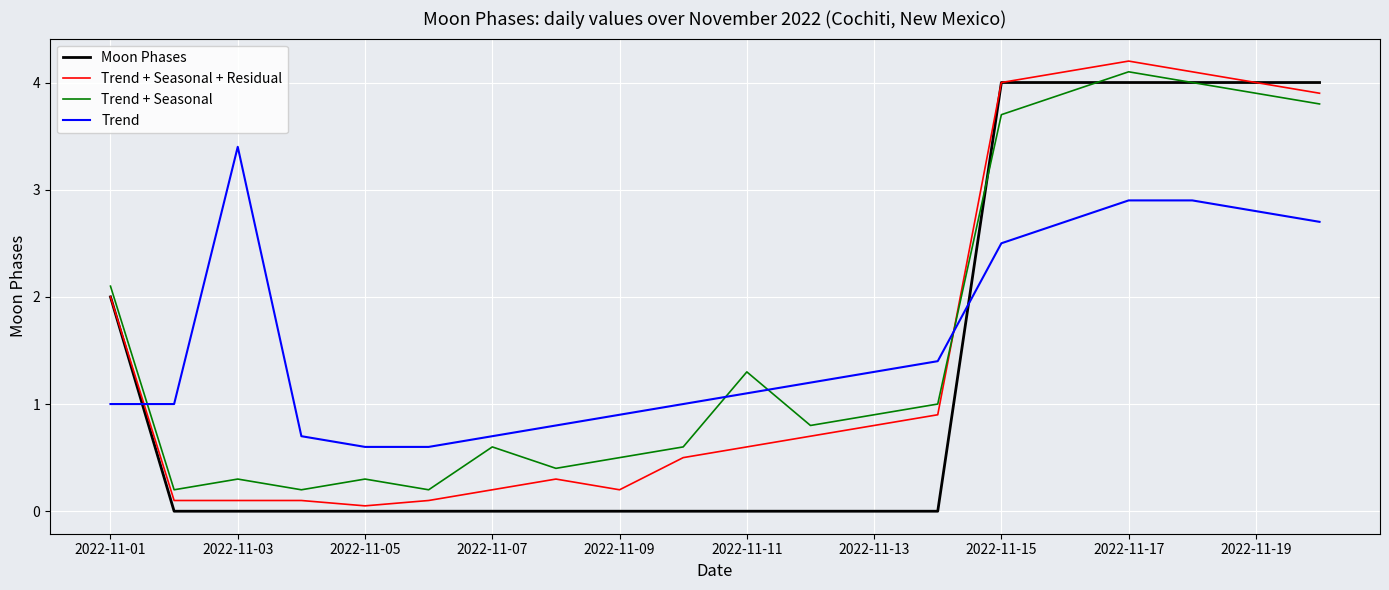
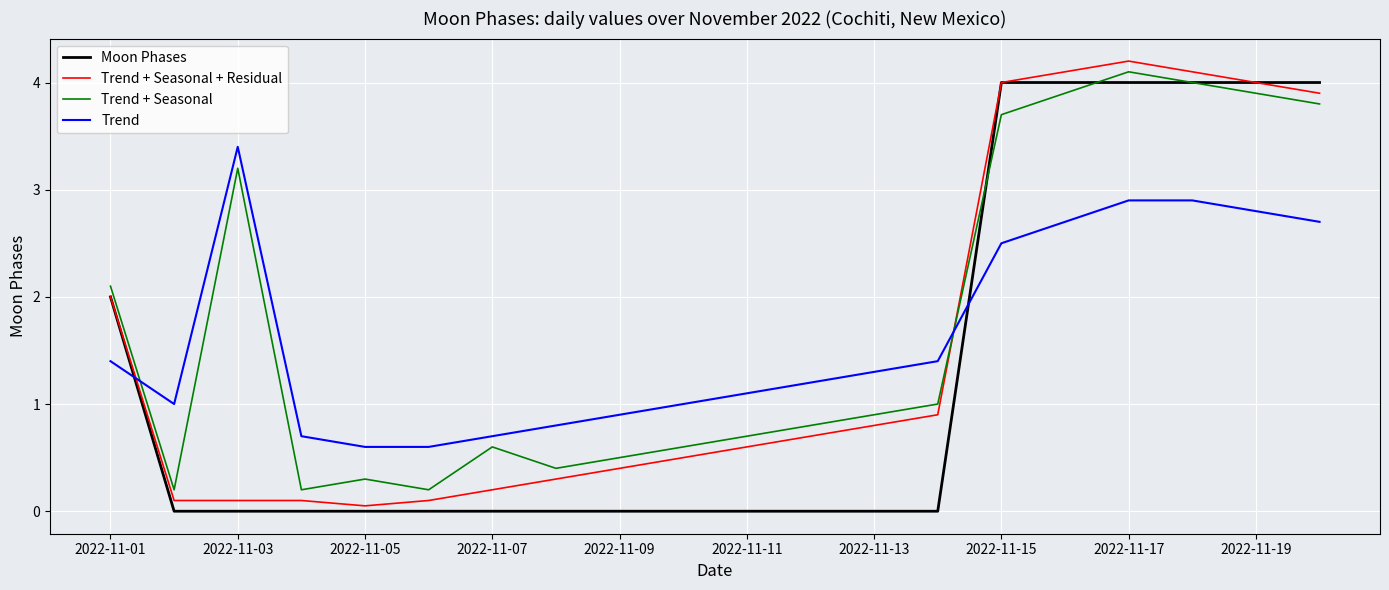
Trend, 2022-11-01: 1.0 -> 1.4
Trend + Seasonal, 2022-11-03: 0.3 -> 3.2
Trend + Seasonal + Residual, 2022-11-09: 0.2 -> 0.4
Trend + Seasonal, 2022-11-11: 1.3 -> 0.7
